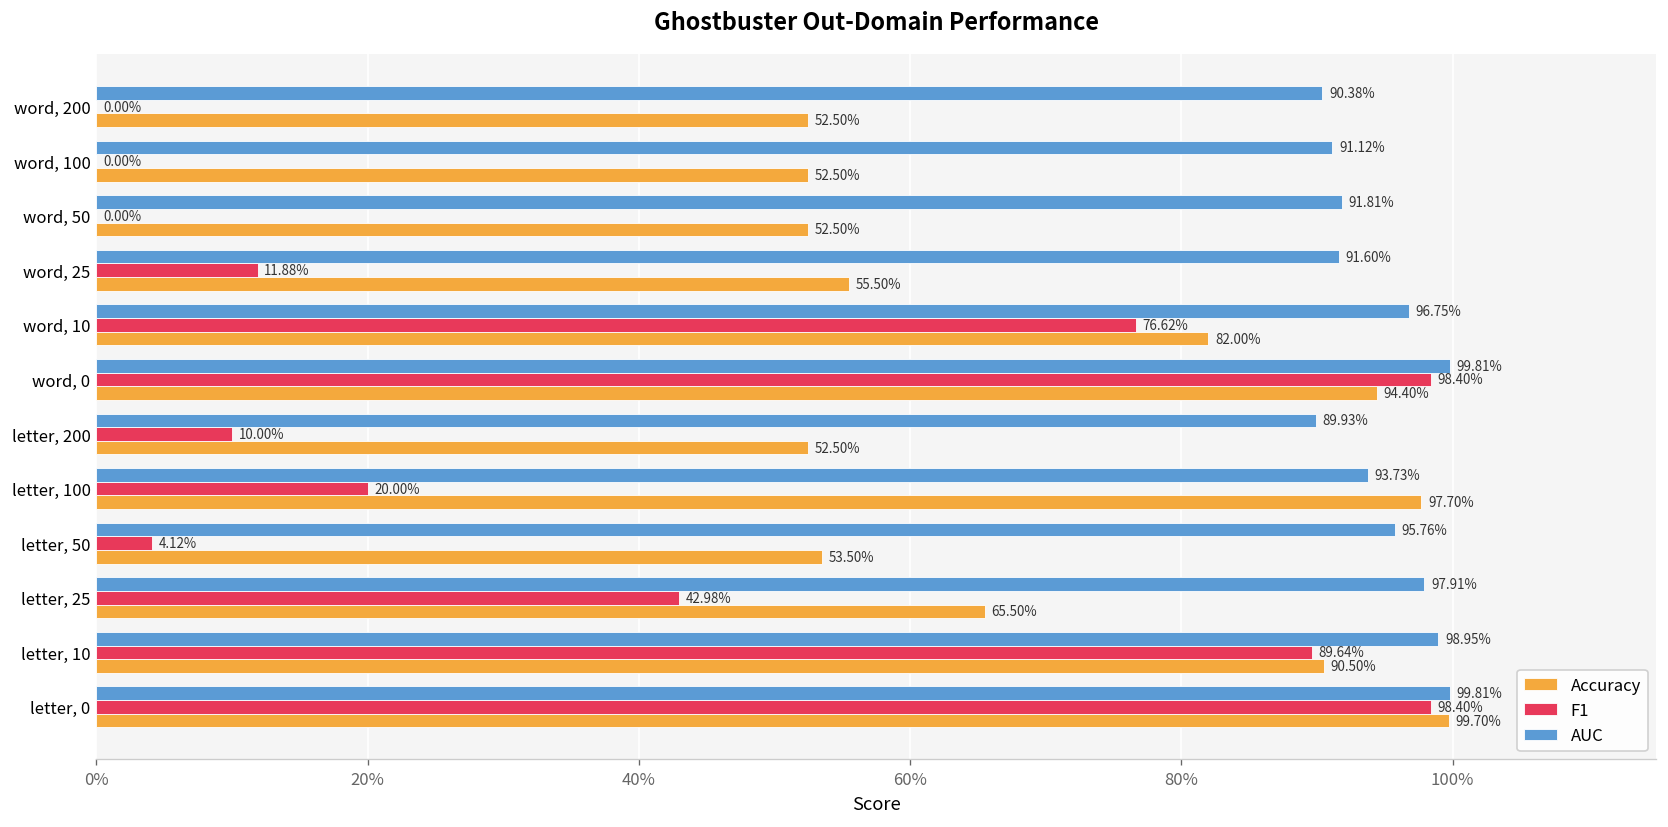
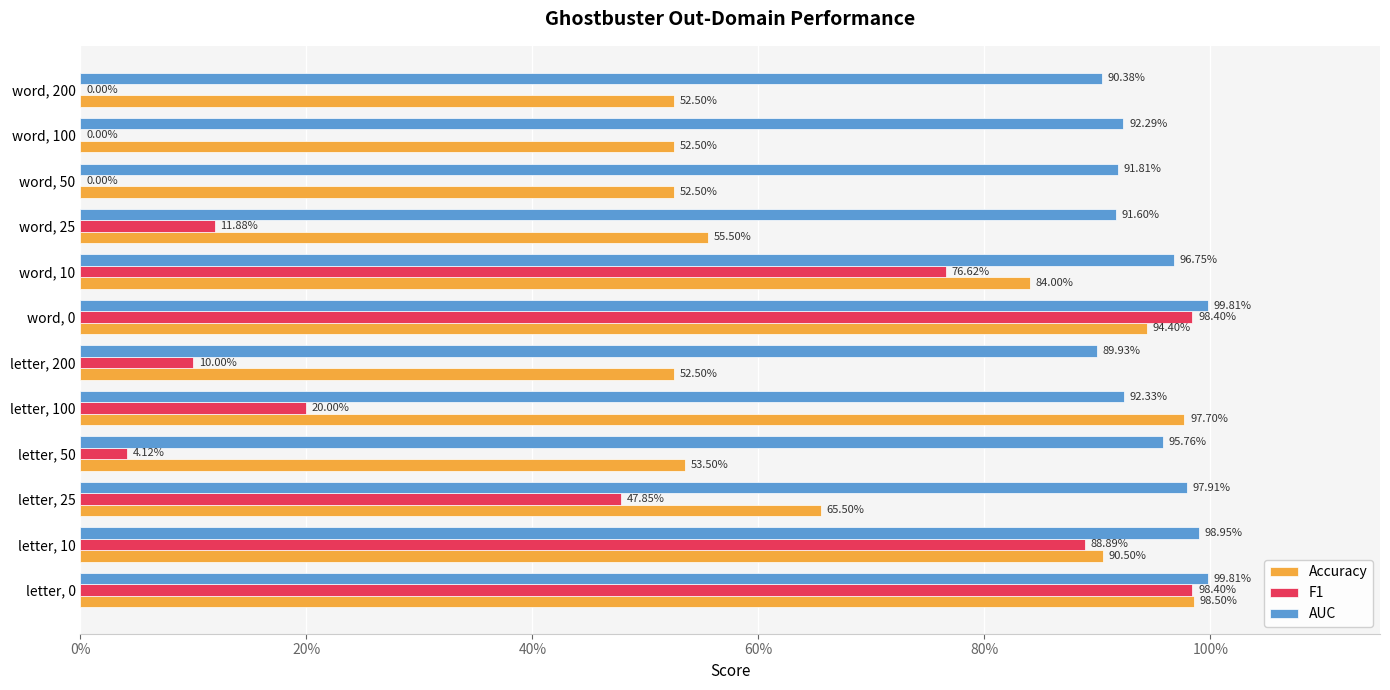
AUC, word, 100: 91.12% -> 92.29%
Accuracy, word, 10: 82.00% -> 84.00%
AUC, letter, 100: 93.73% -> 92.33%
F1, letter, 25: 42.98% -> 47.85%
F1, letter, 10: 89.64% -> 88.89%
Accuracy, letter, 0: 99.70% -> 98.50%
